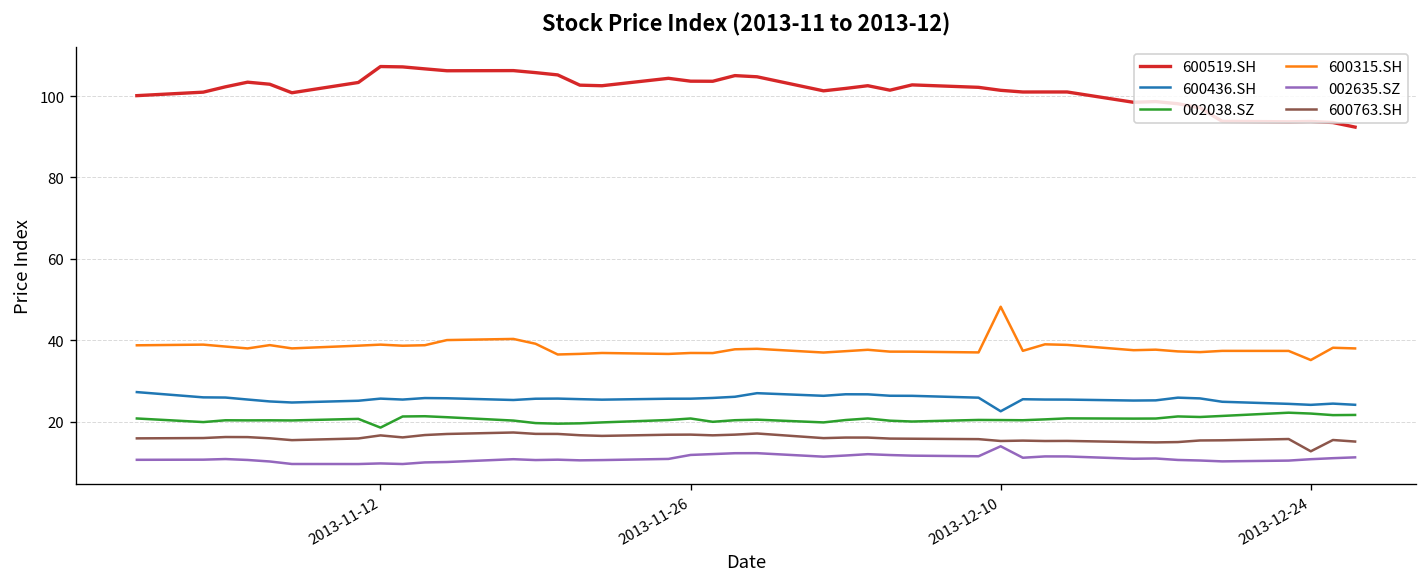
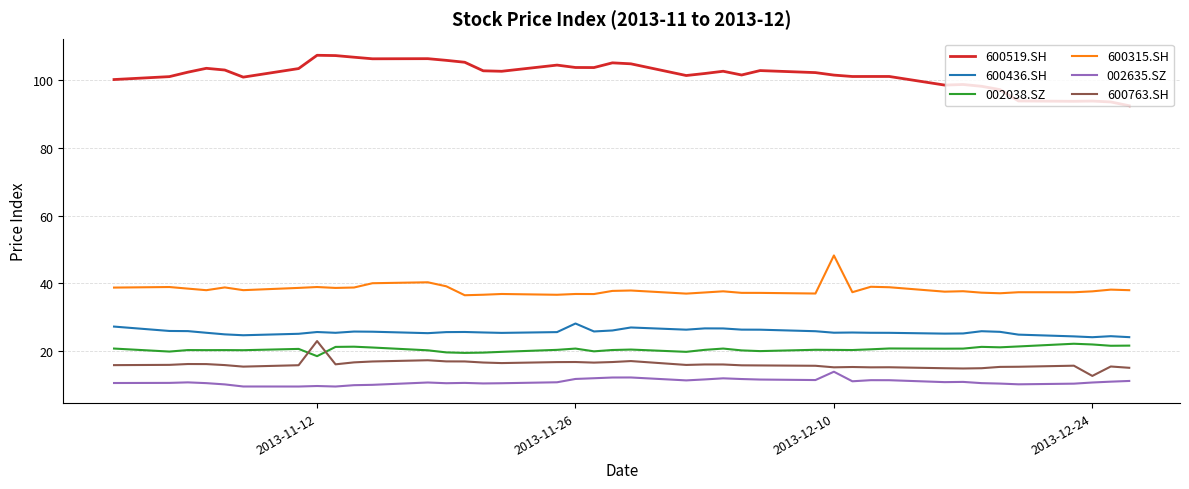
600763.SH, 2013-11-12: 17 -> 23
600436.SH, 2013-11-26: 26 -> 28
600436.SH, 2013-12-10: 23 -> 25
600315.SH, 2013-12-24: 35 -> 38
